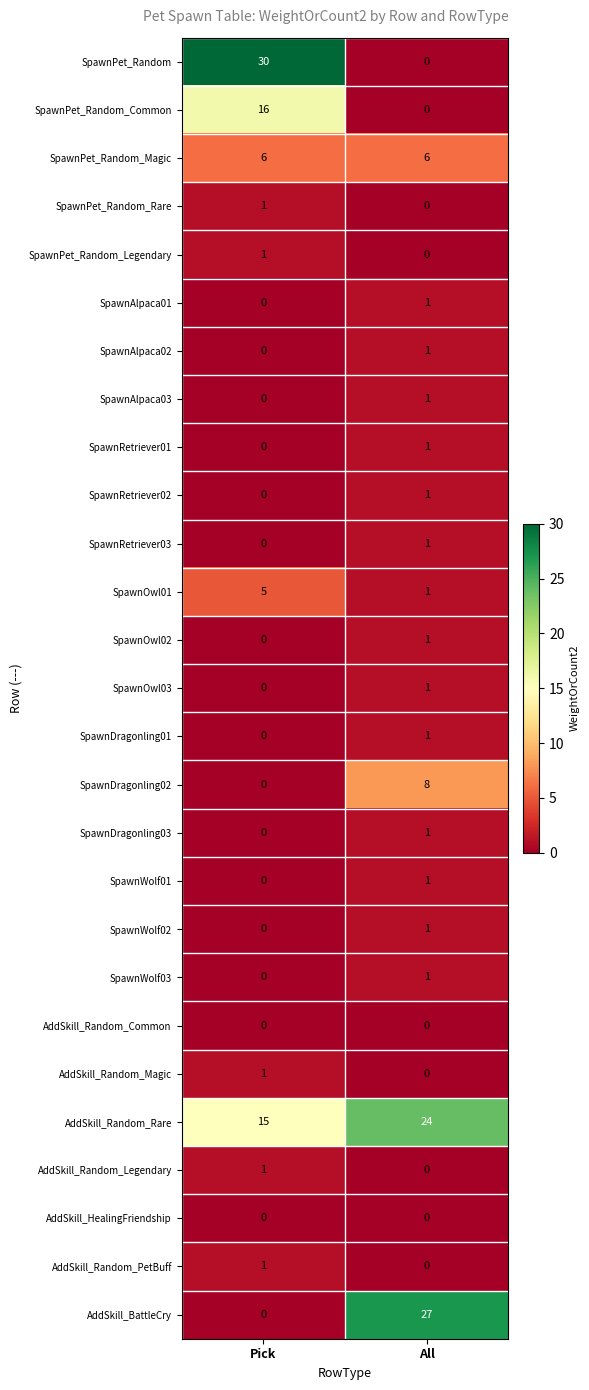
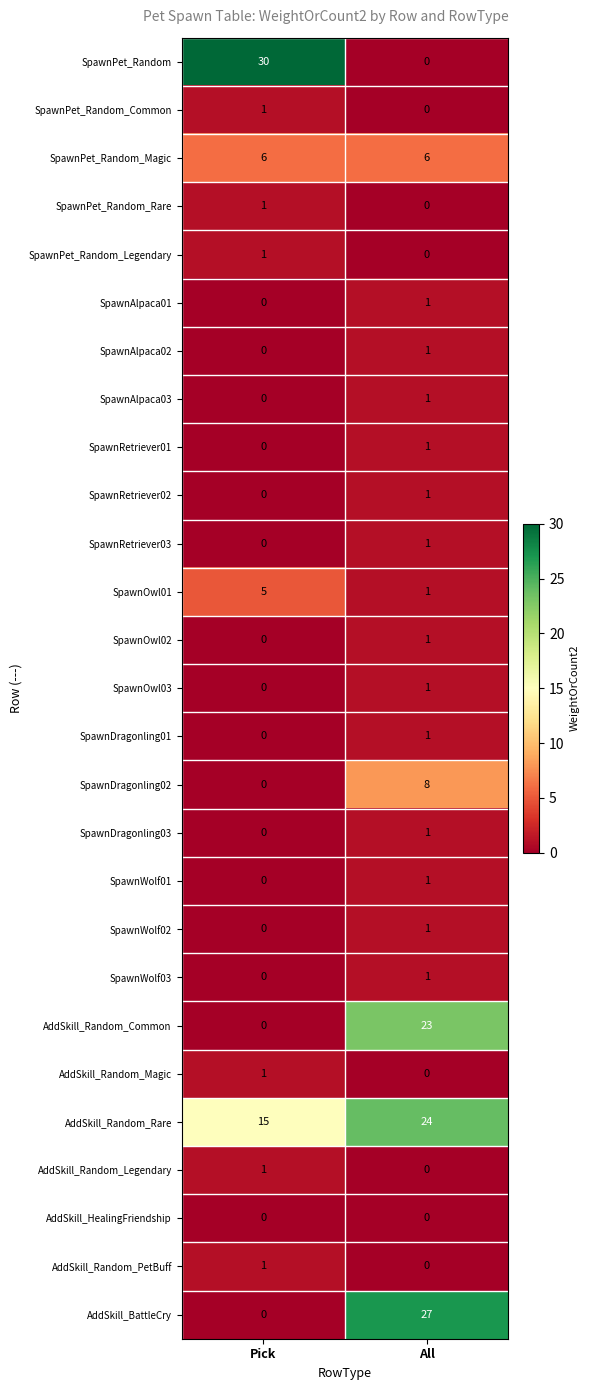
SpawnPet_Random_Common, Pick: 16 -> 1
AddSkill_Random_Common, All: 0 -> 23
